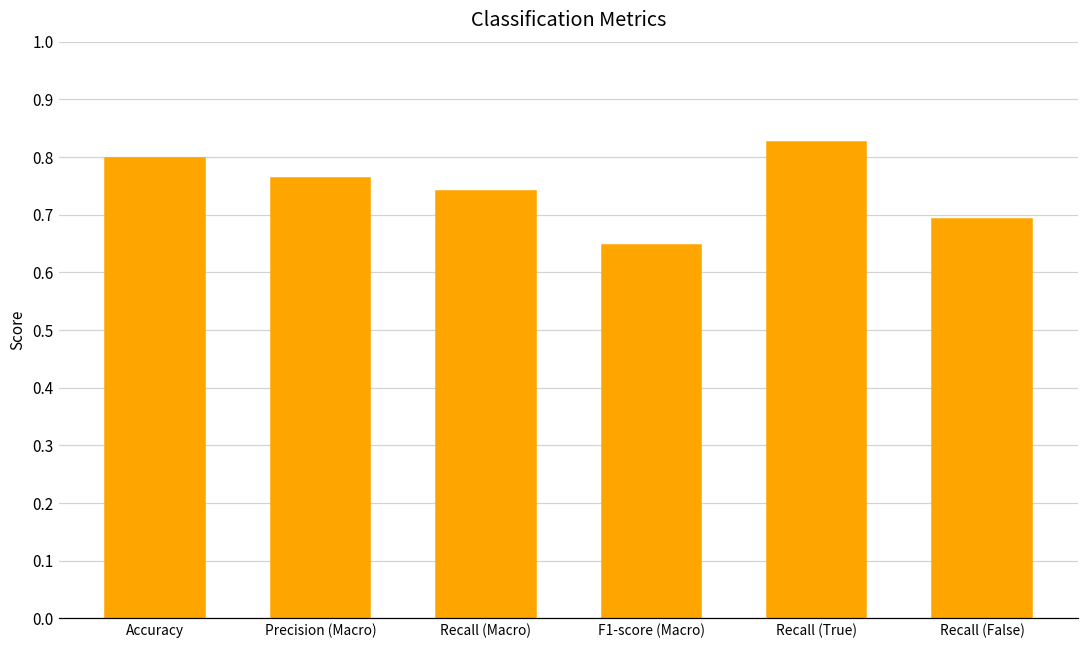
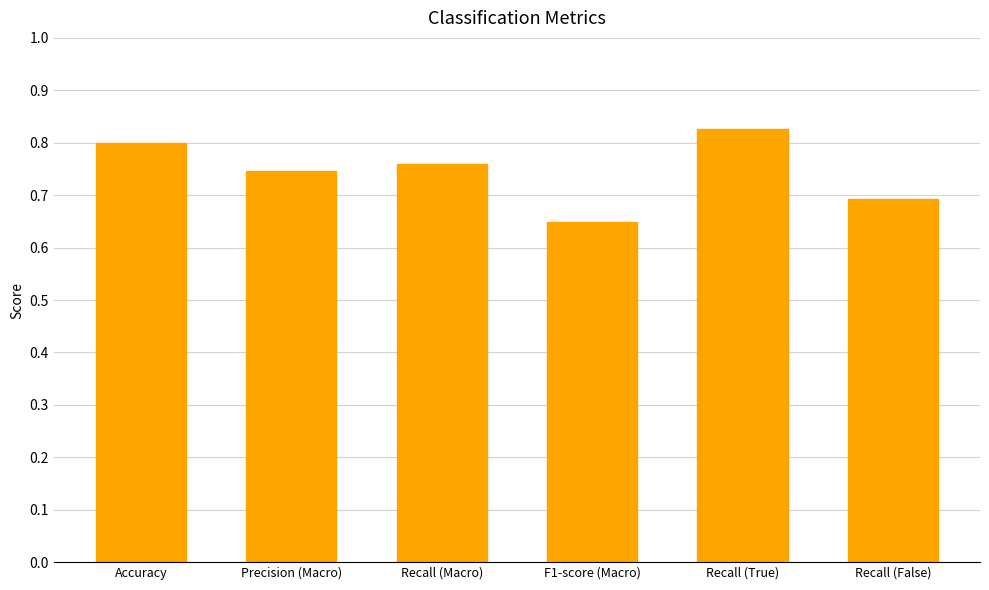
Precision (Macro): 0.76 -> 0.75
Recall (Macro): 0.74 -> 0.76
